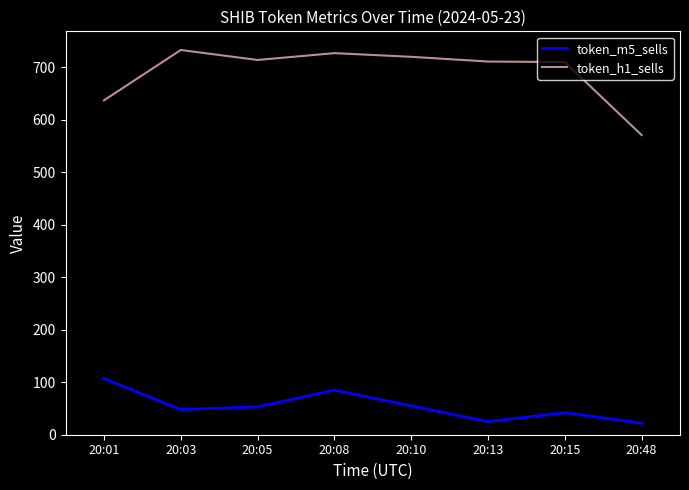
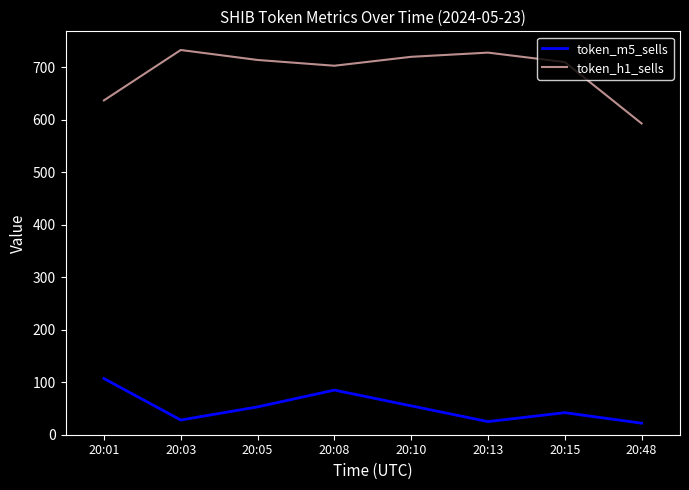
token_m5_sells, 20:03: 50 -> 30
token_h1_sells, 20:08: 730 -> 700
token_h1_sells, 20:13: 710 -> 730
token_h1_sells, 20:48: 570 -> 590
